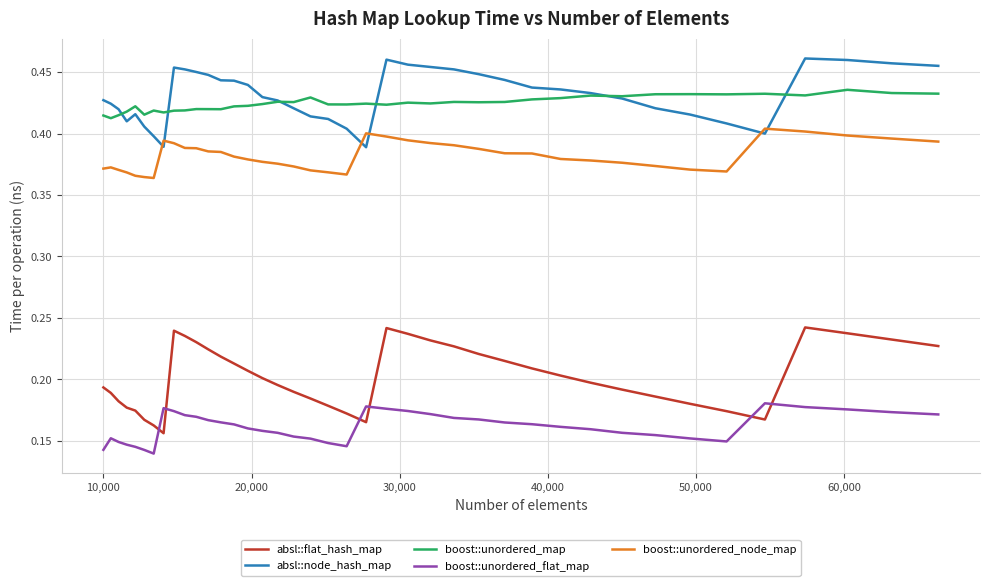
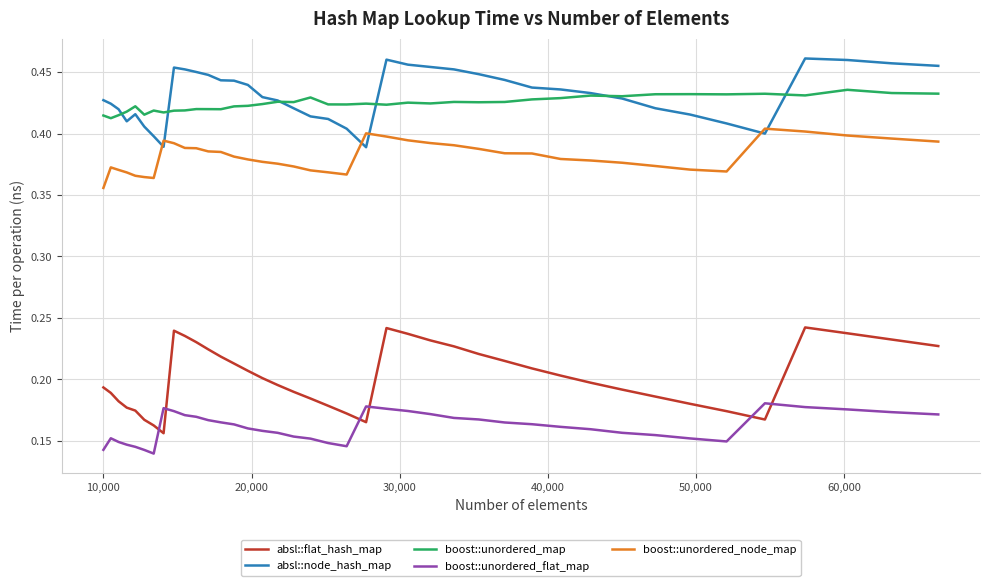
boost::unordered_node_map, 10,000: 0.372 -> 0.356
